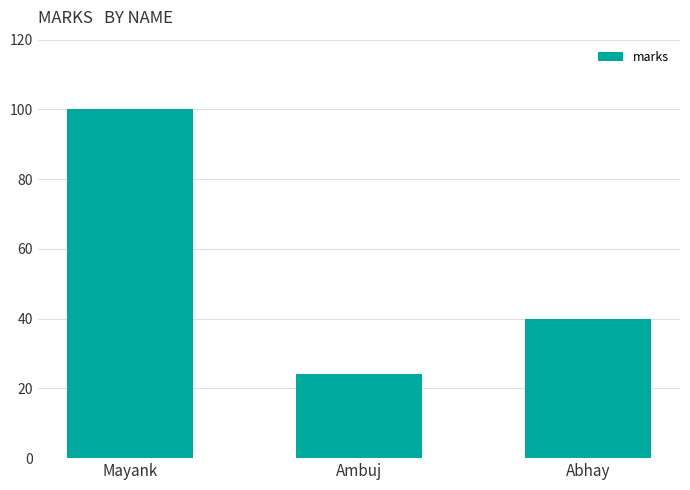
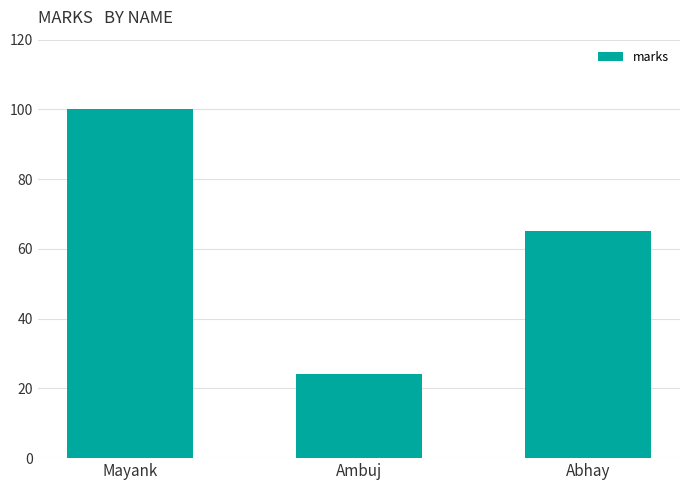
Abhay: 40 -> 65
